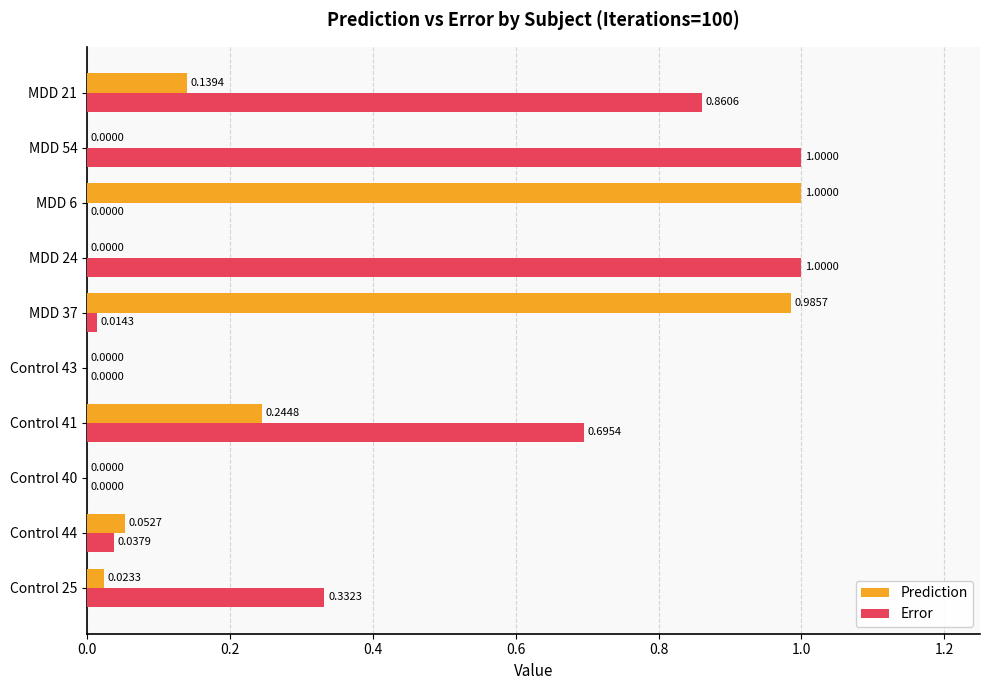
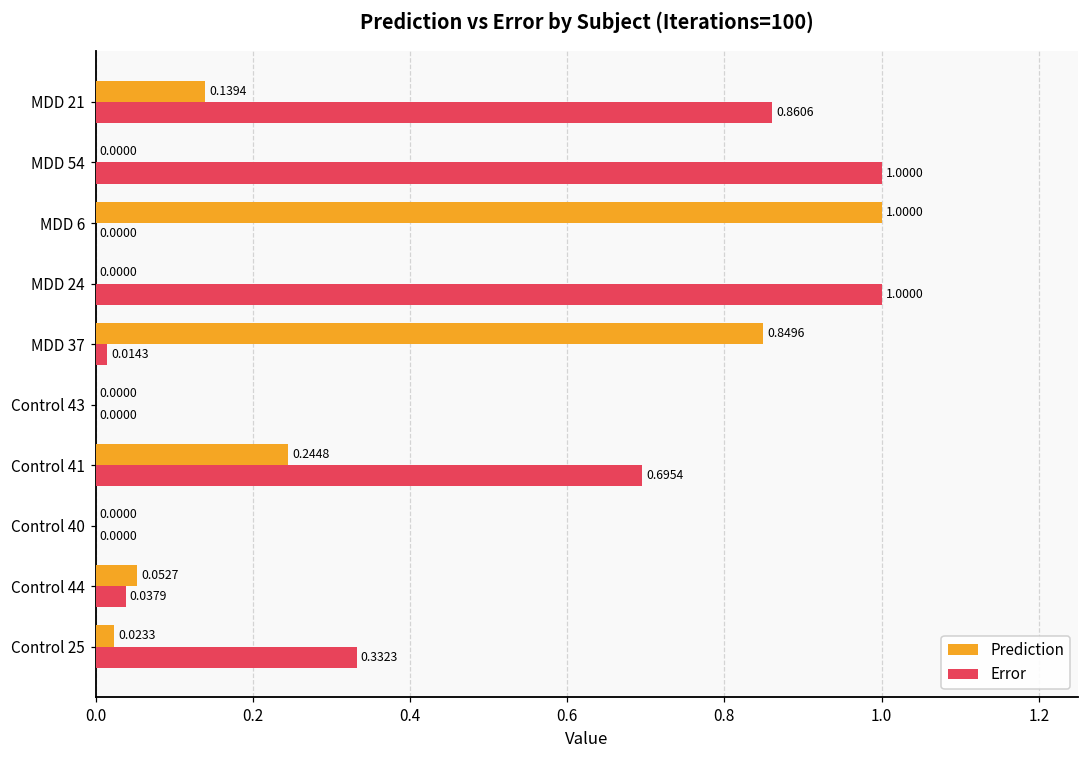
Prediction, MDD 37: 0.9857 -> 0.8496
